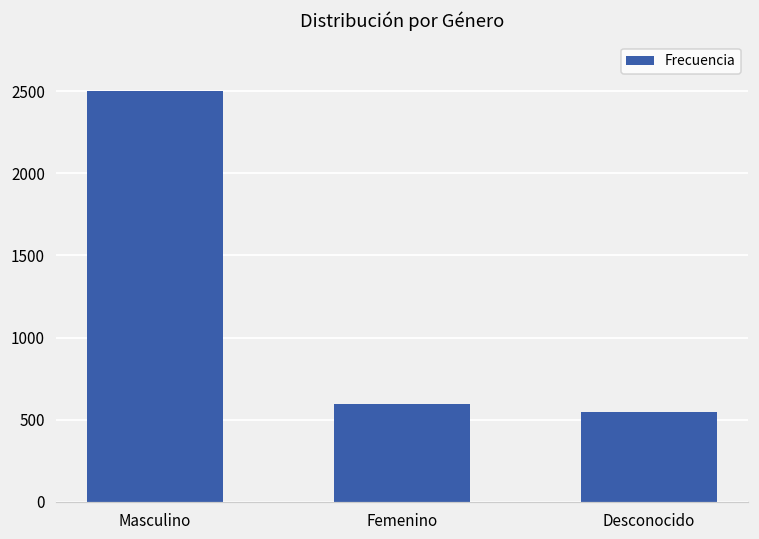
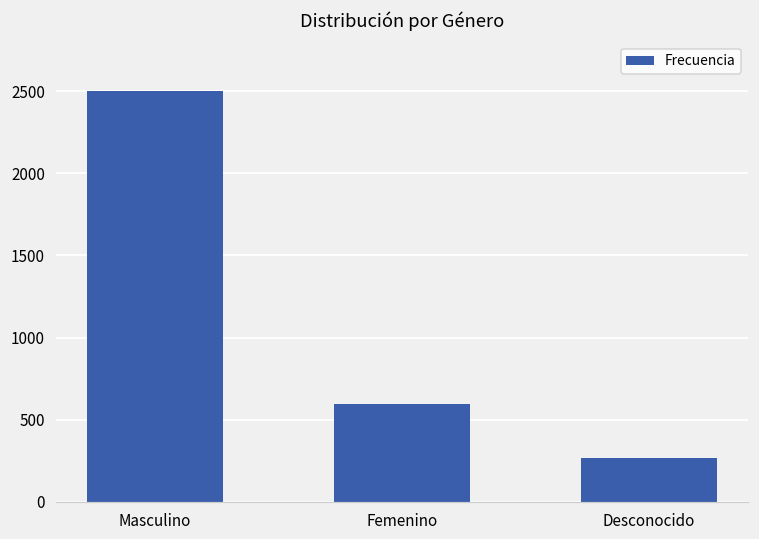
Desconocido: 550 -> 270
